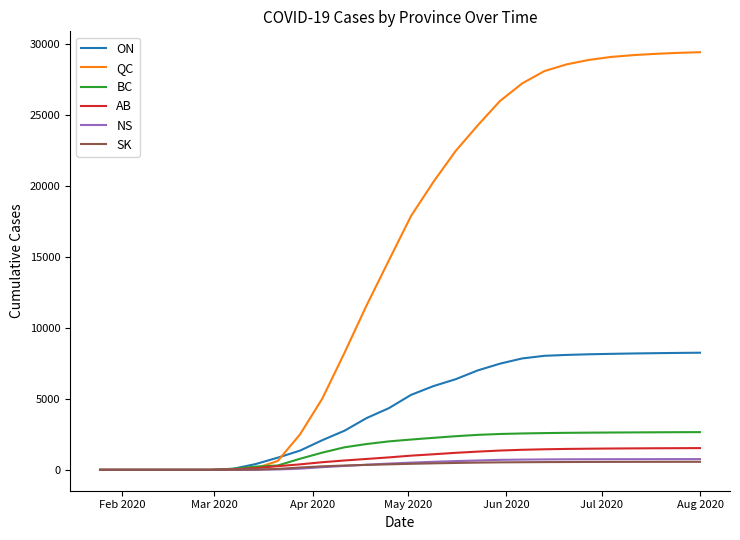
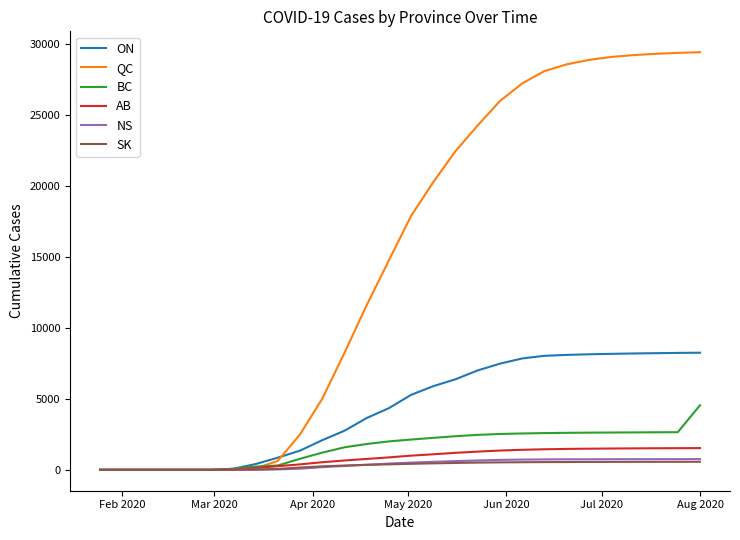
BC, Aug 2020: 2700 -> 4600
